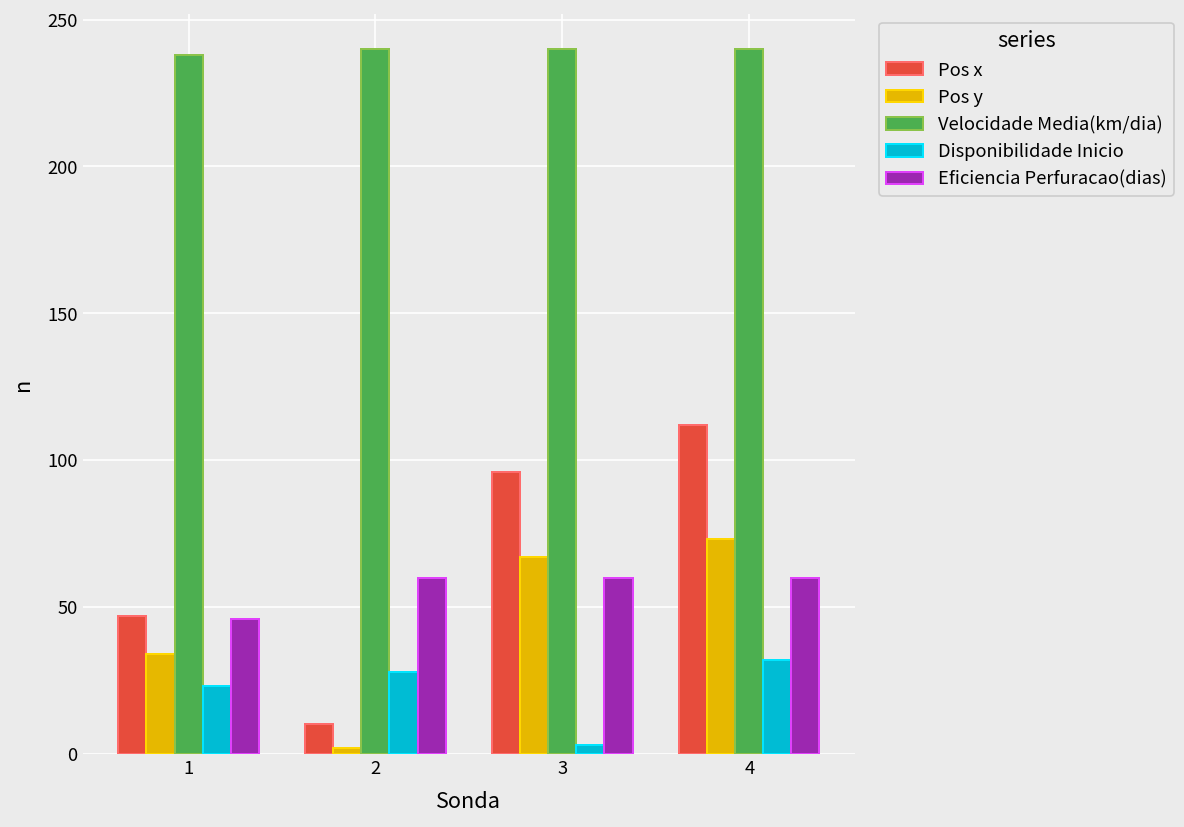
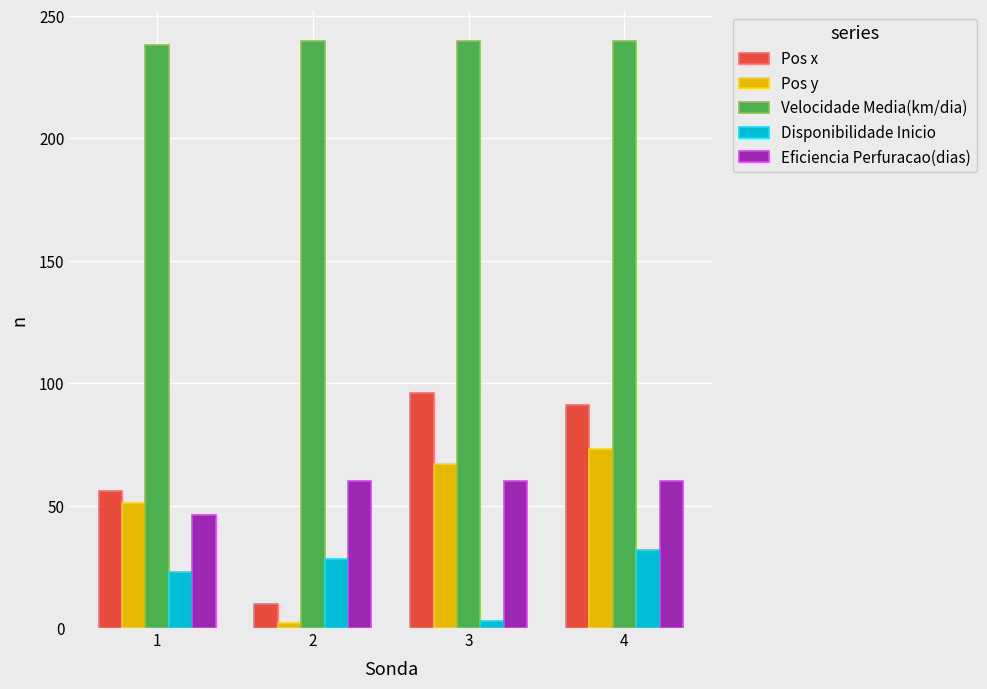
Pos x, 1: 47 -> 56
Pos y, 1: 34 -> 51
Pos x, 4: 112 -> 91
